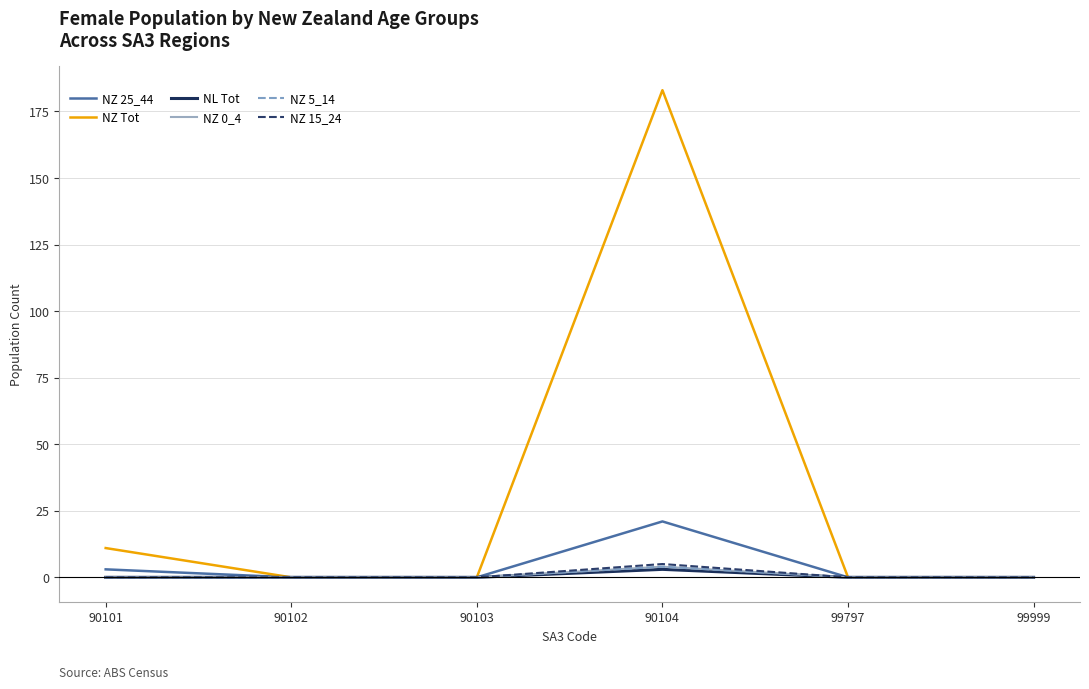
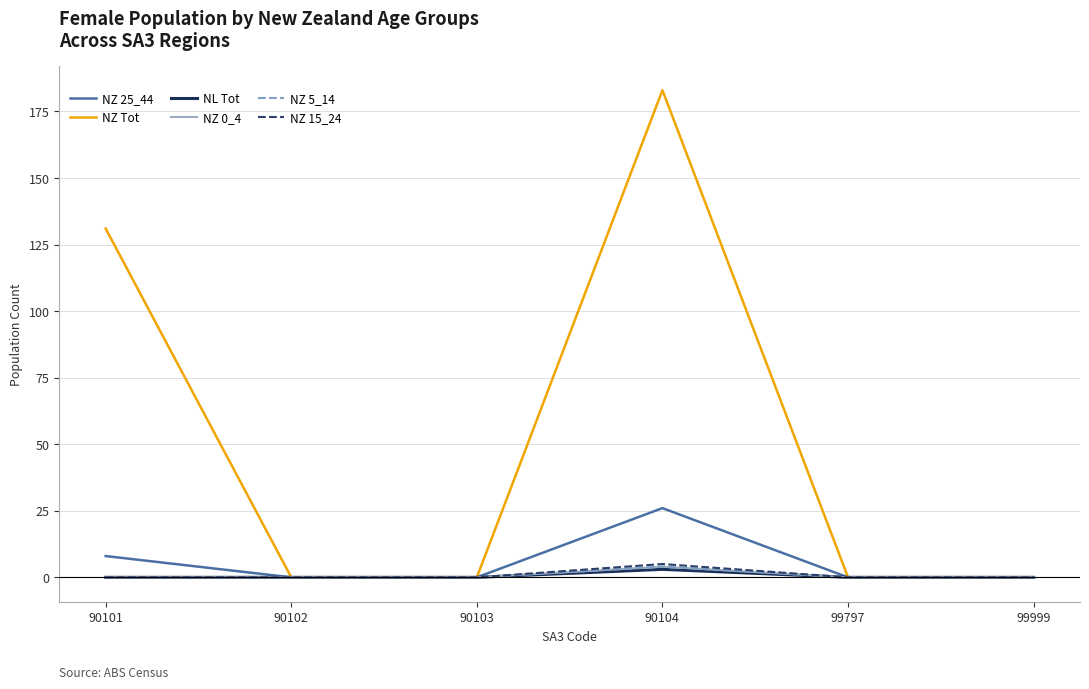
NZ 25_44, 90101: 3 -> 8
NZ Tot, 90101: 11 -> 131
NZ 25_44, 90104: 21 -> 26
